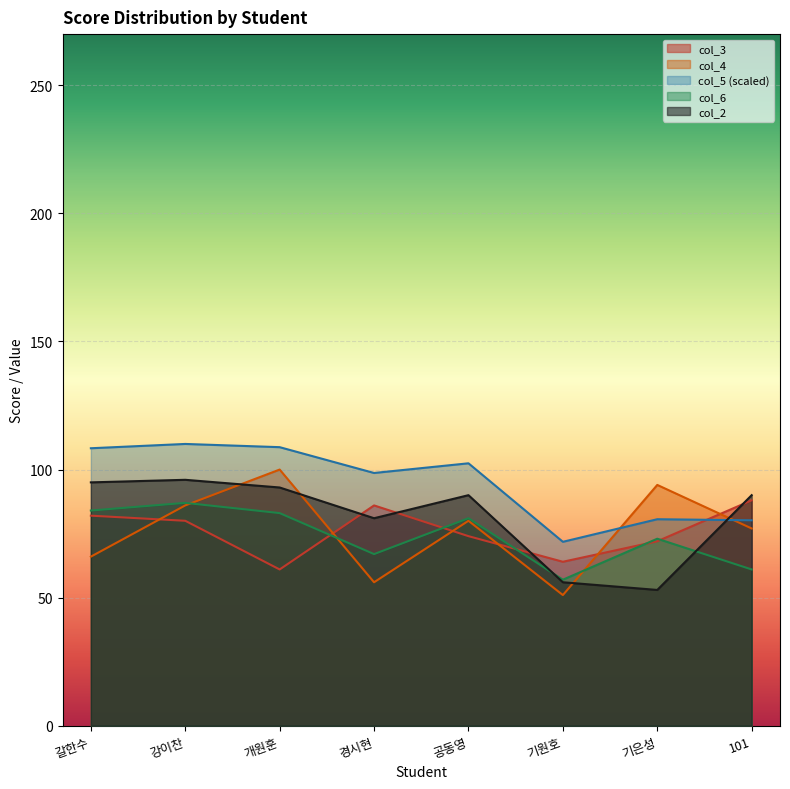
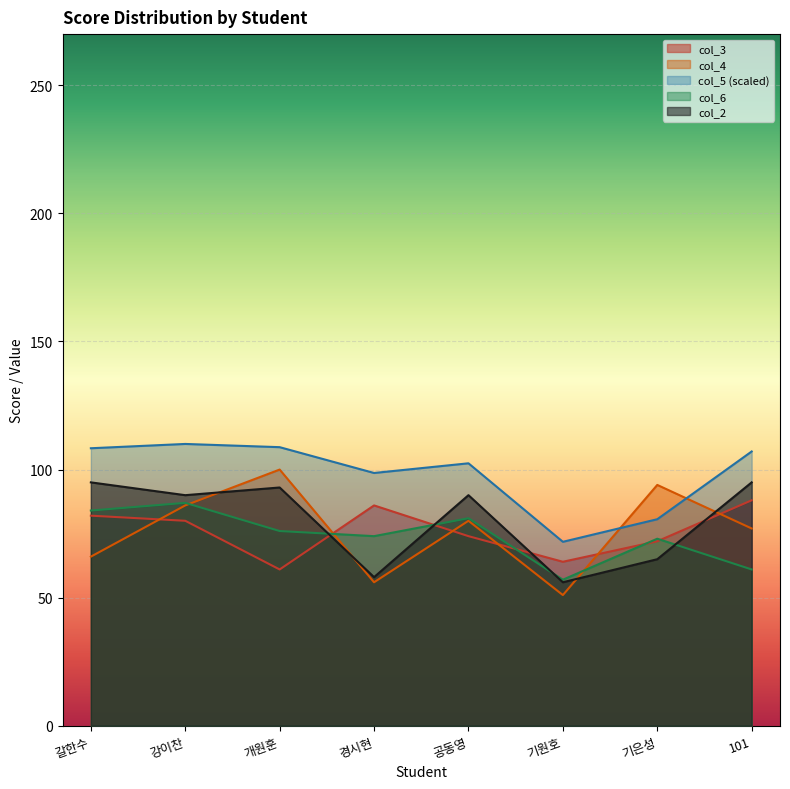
col_2, 강이찬: 96 -> 90
col_6, 개원훈: 83 -> 76
col_6, 경시현: 67 -> 74
col_2, 경시현: 81 -> 58
col_2, 기은성: 53 -> 65
col_5 (scaled), 101: 80 -> 107
col_2, 101: 90 -> 95
